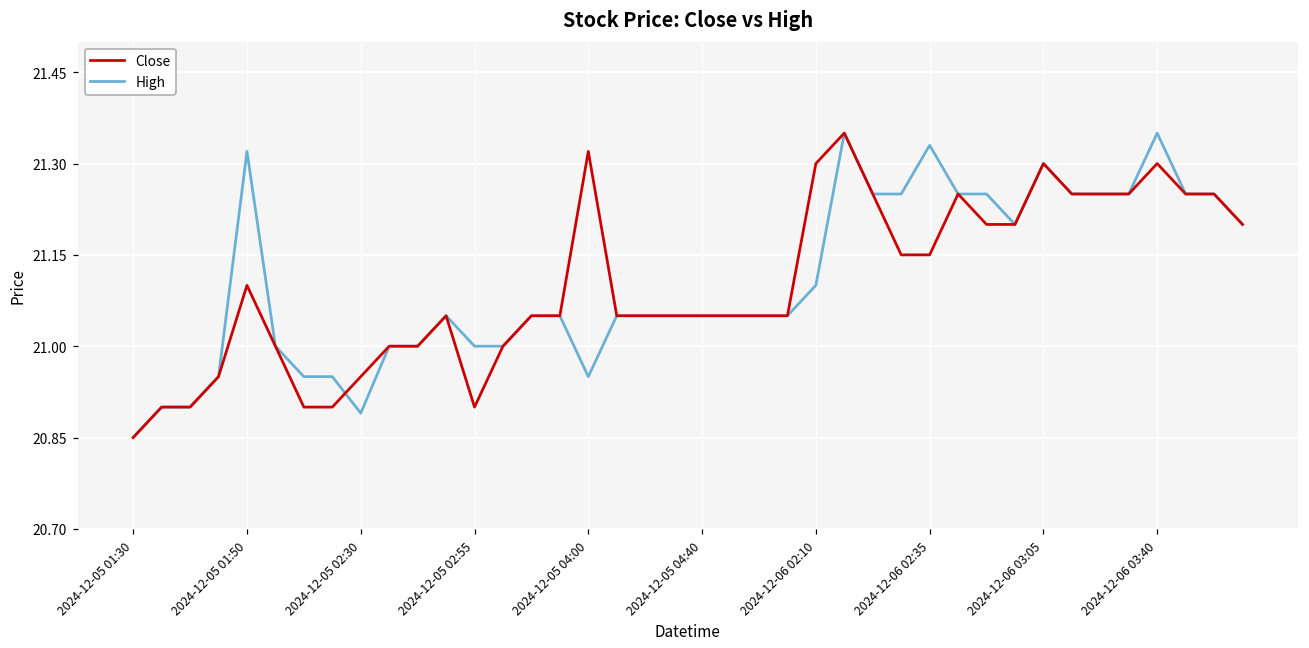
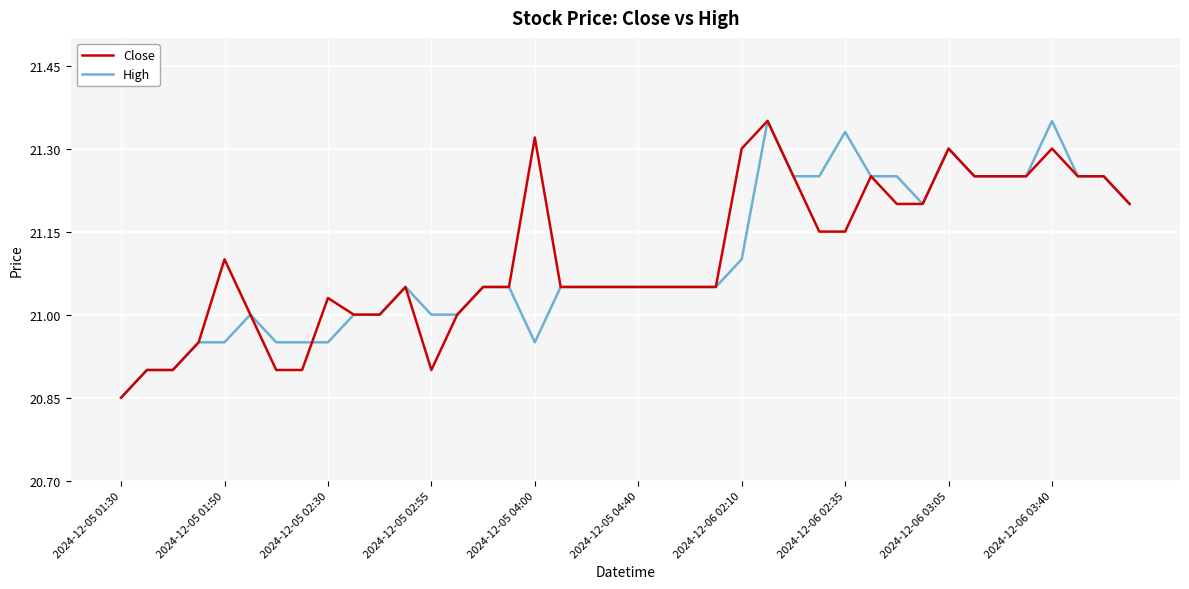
High, 2024-12-05 01:50: 21.32 -> 20.95
Close, 2024-12-05 02:30: 20.95 -> 21.03
High, 2024-12-05 02:30: 20.89 -> 20.95
